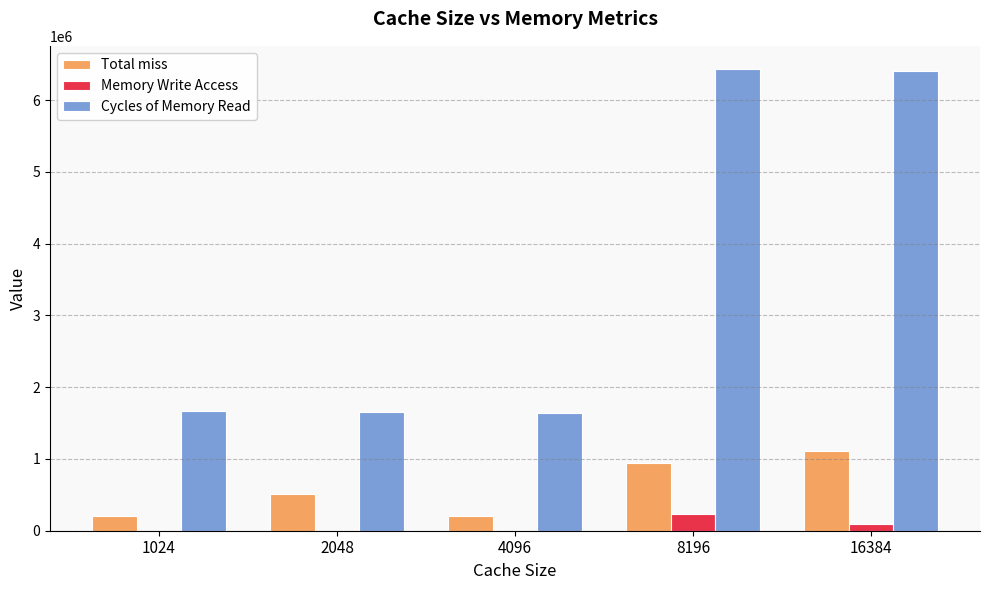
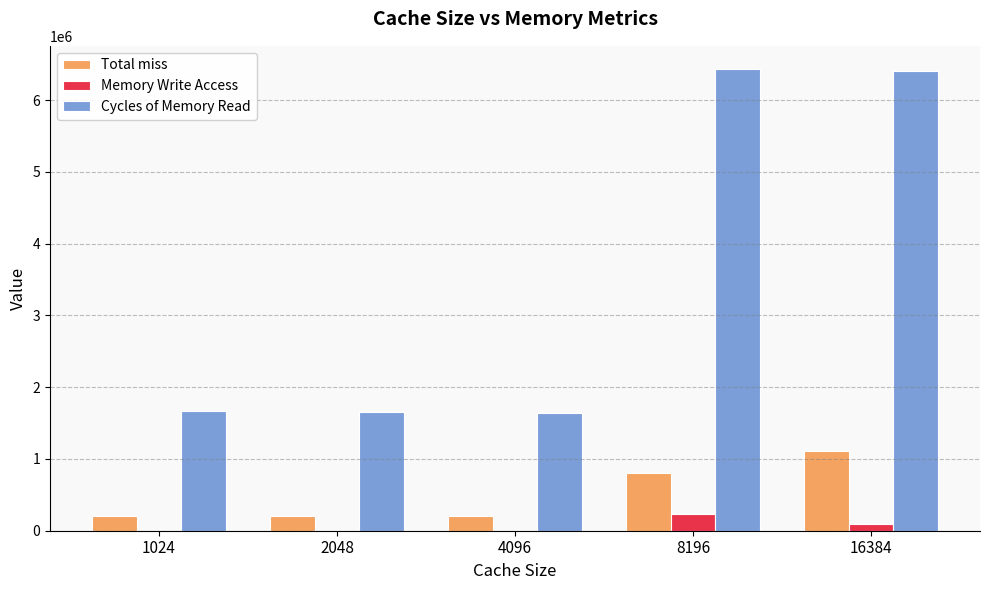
Total miss, 2048: 500000 -> 200000
Total miss, 8196: 900000 -> 800000
